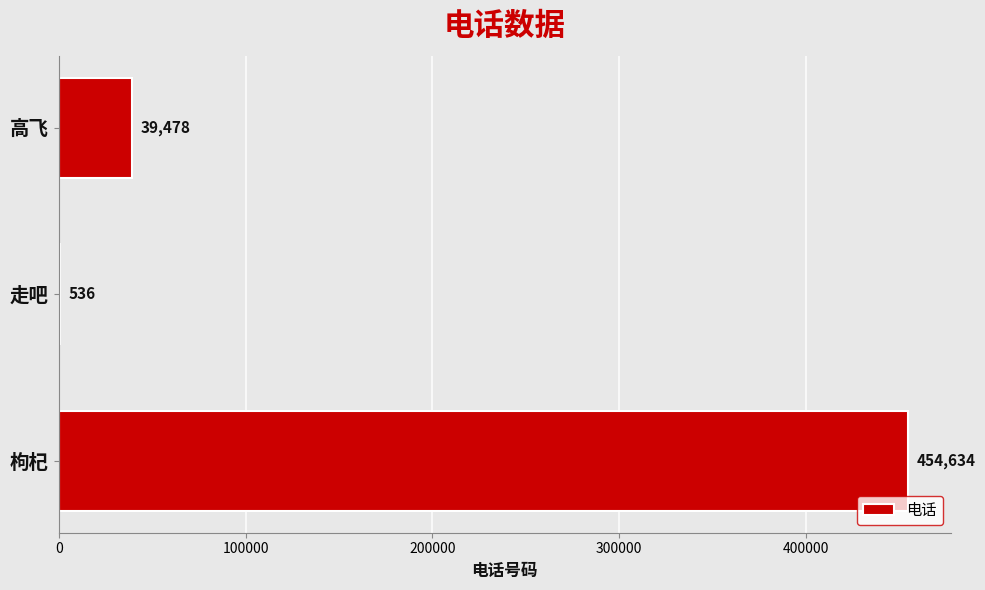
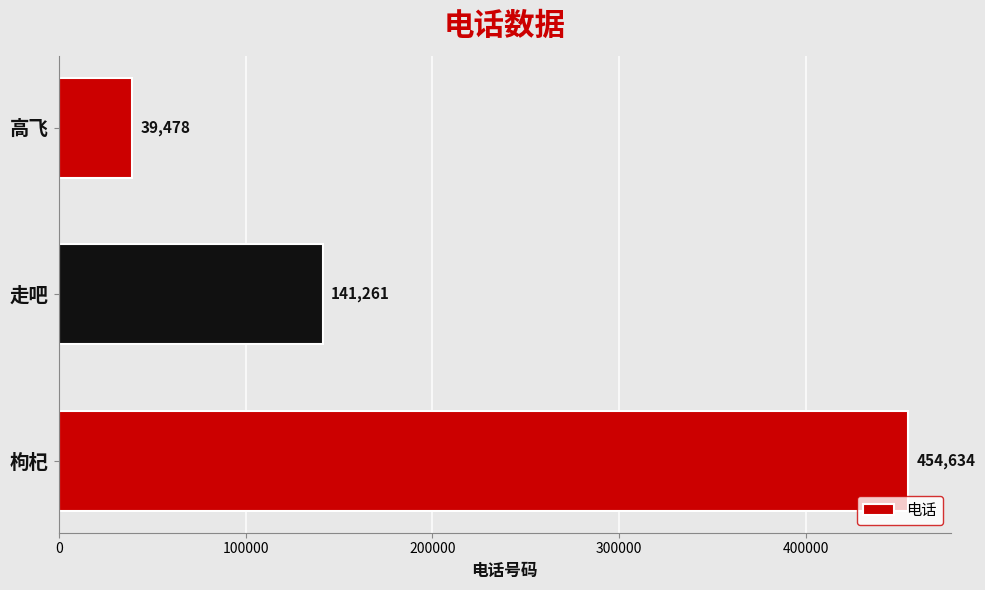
走吧: 536 -> 141,261
